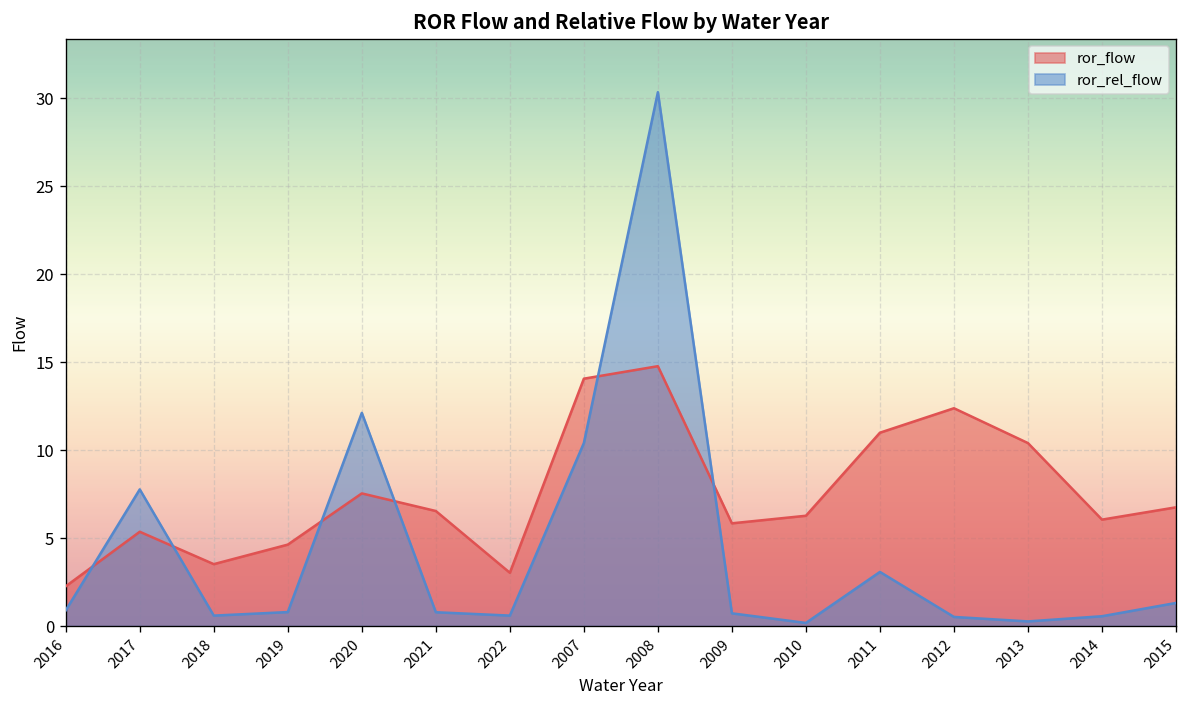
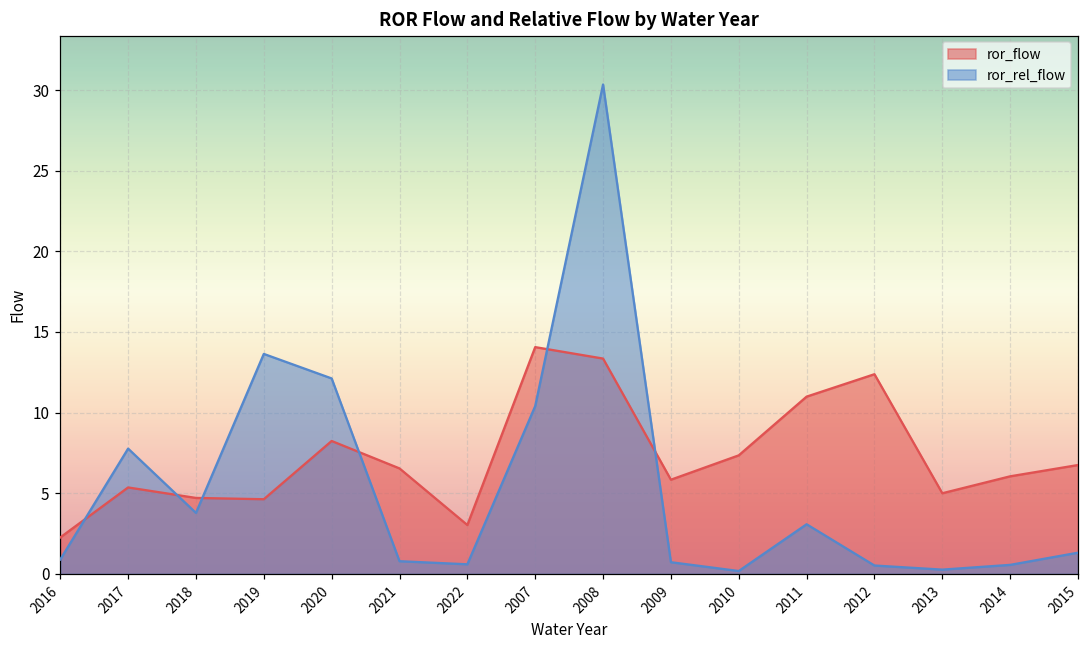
ror_flow, 2018: 3.5 -> 4.7
ror_rel_flow, 2018: 0.6 -> 3.8
ror_rel_flow, 2019: 0.8 -> 13.6
ror_flow, 2020: 7.5 -> 8.2
ror_flow, 2008: 14.8 -> 13.4
ror_flow, 2010: 6.3 -> 7.4
ror_flow, 2013: 10.4 -> 5.0
